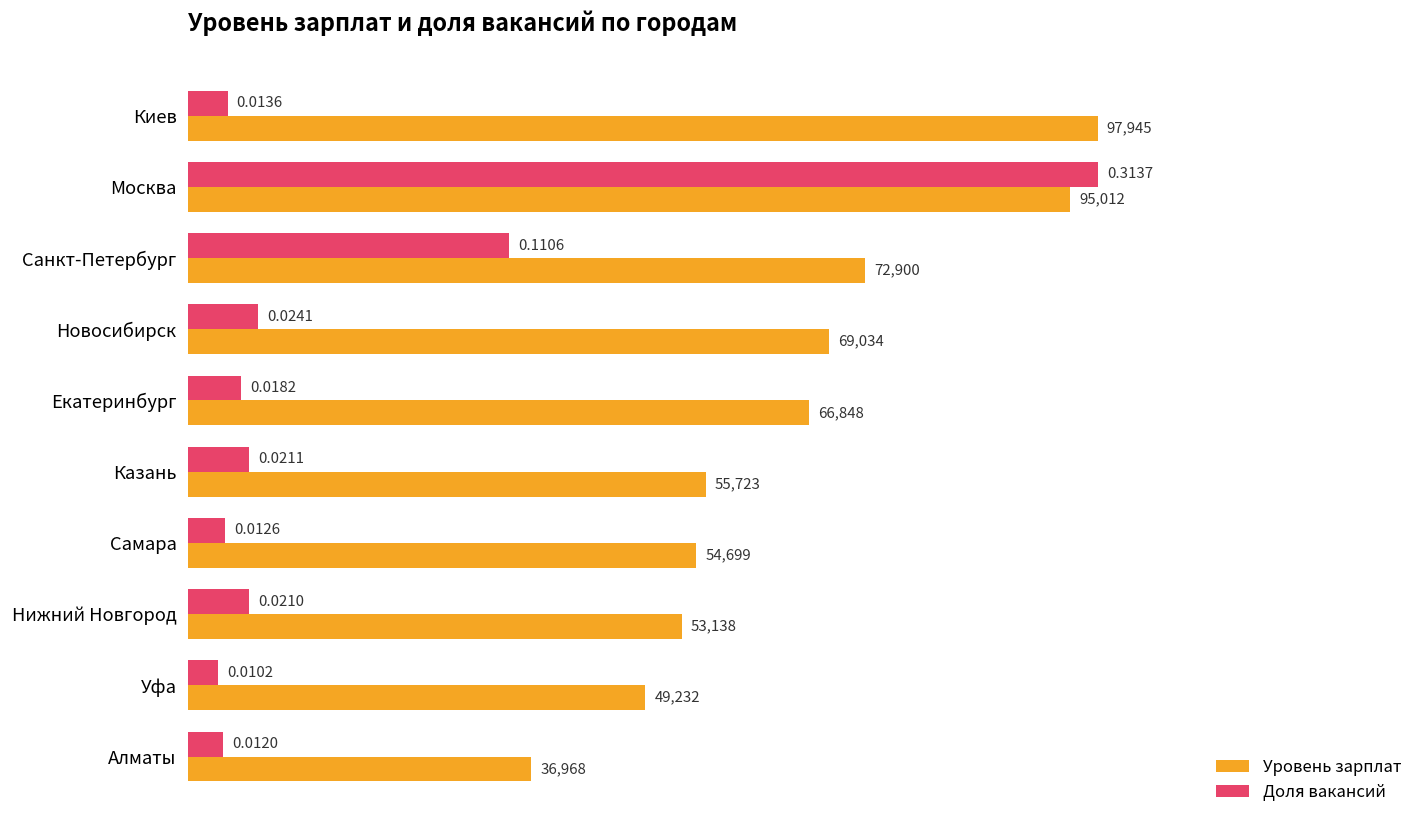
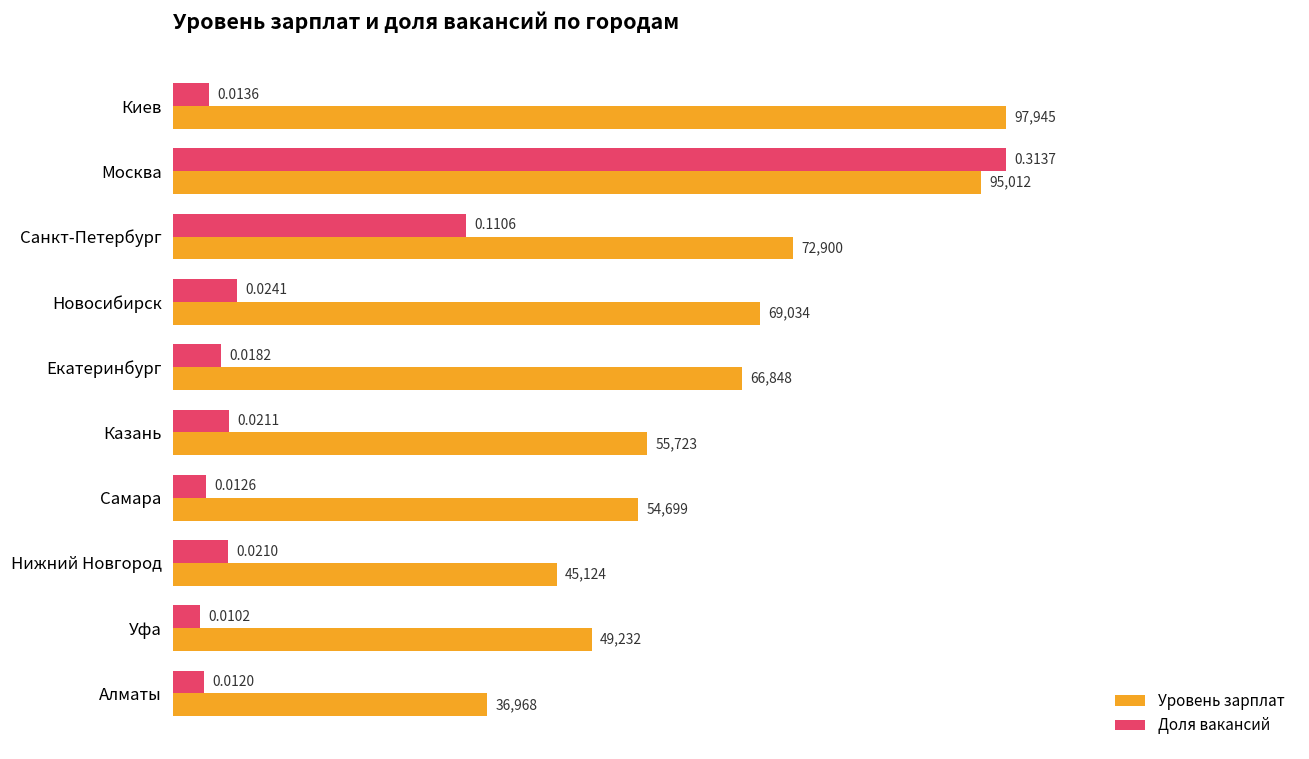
Уровень зарплат, Нижний Новгород: 53,138 -> 45,124
